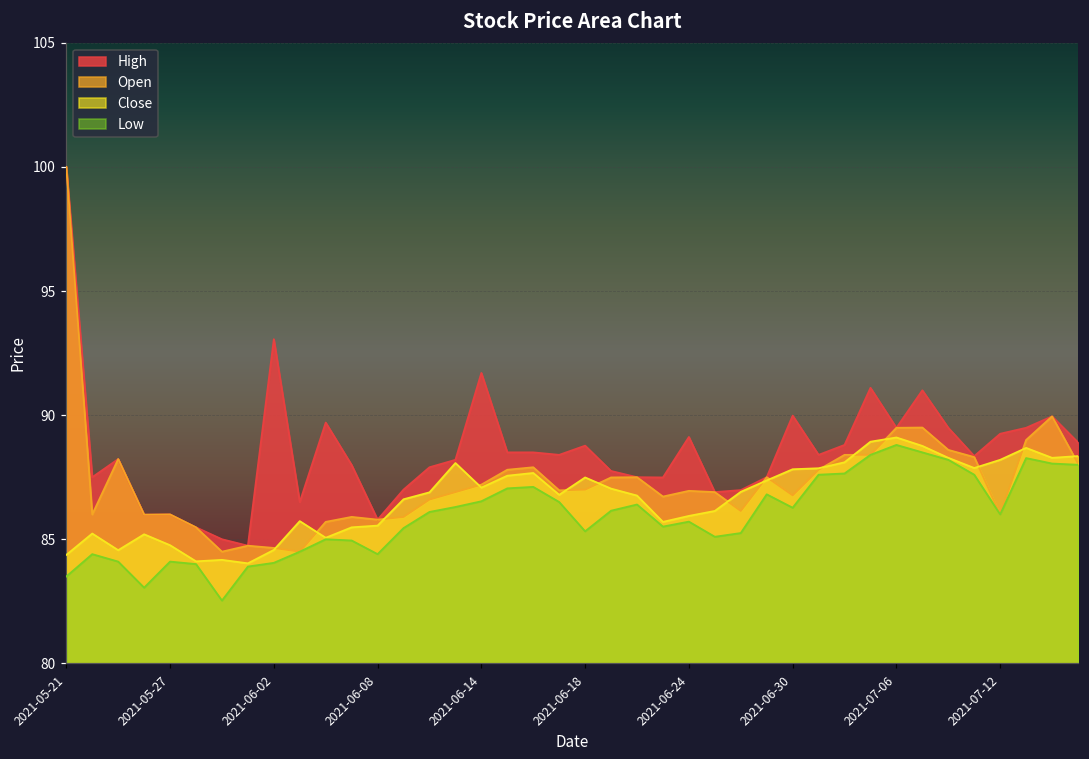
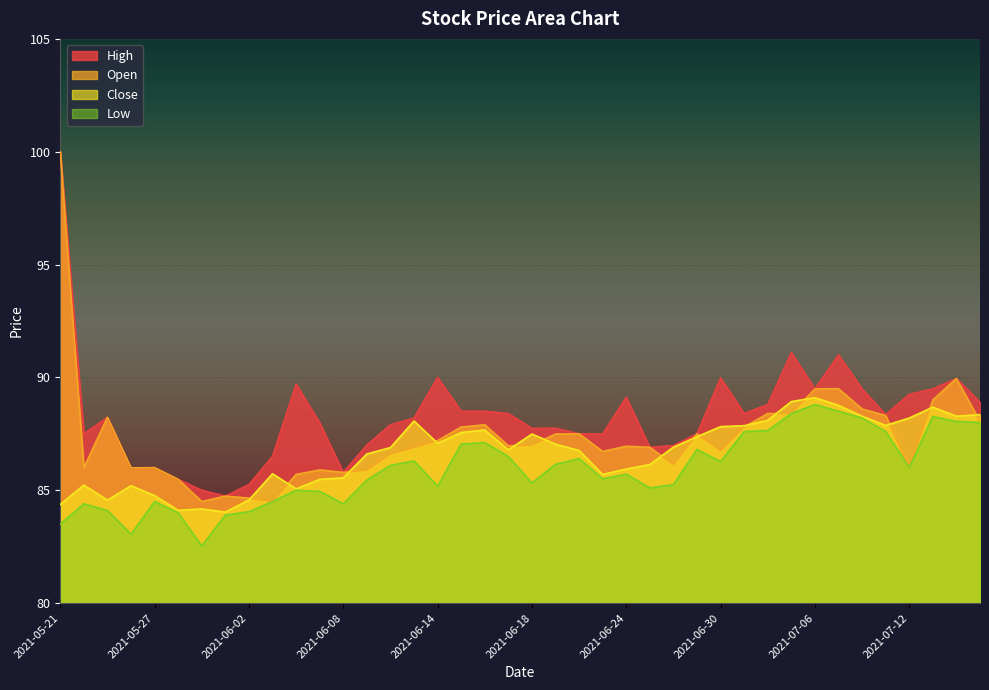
Low, 2021-05-27: 84.1 -> 84.5
High, 2021-06-02: 93.1 -> 85.3
High, 2021-06-14: 91.7 -> 90.0
Low, 2021-06-14: 86.5 -> 85.2
High, 2021-06-18: 88.8 -> 87.7
